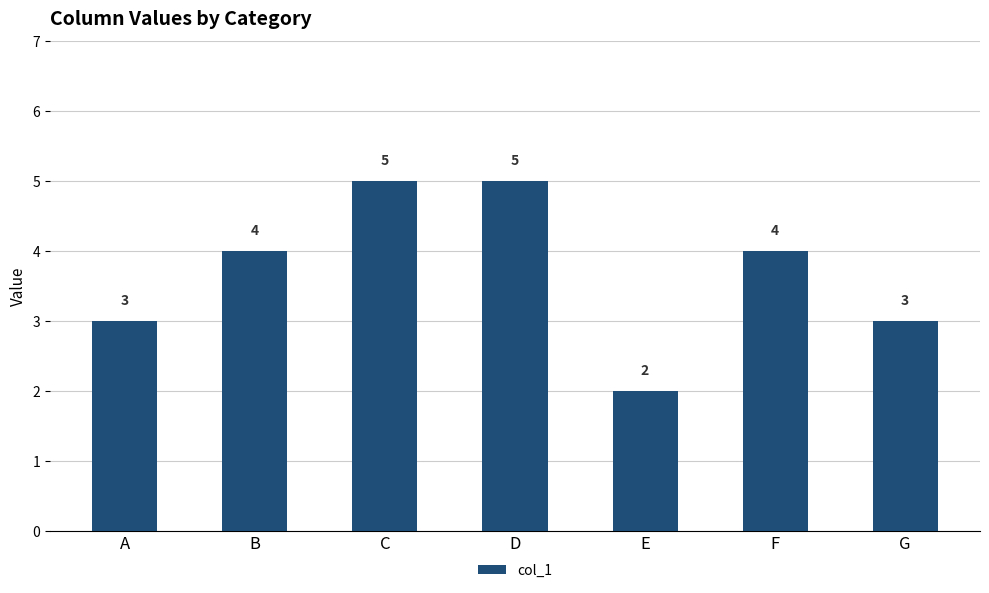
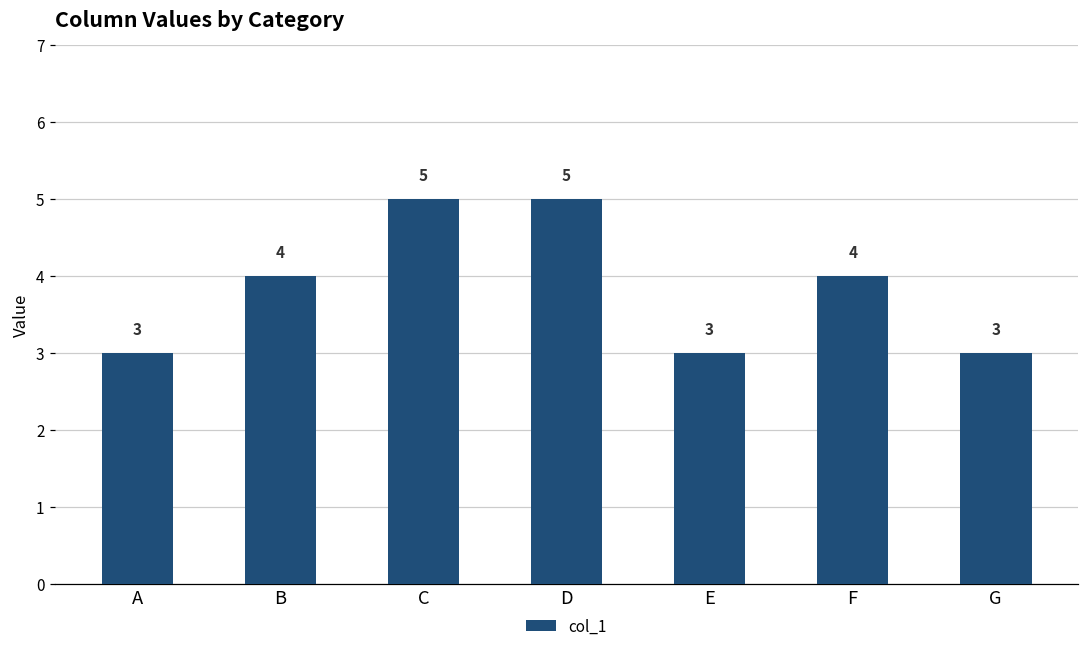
E: 2 -> 3
